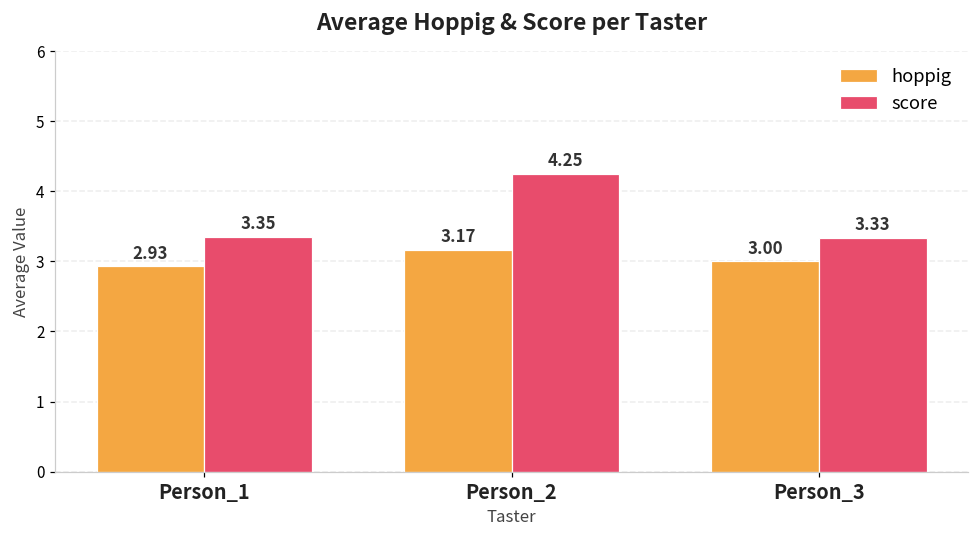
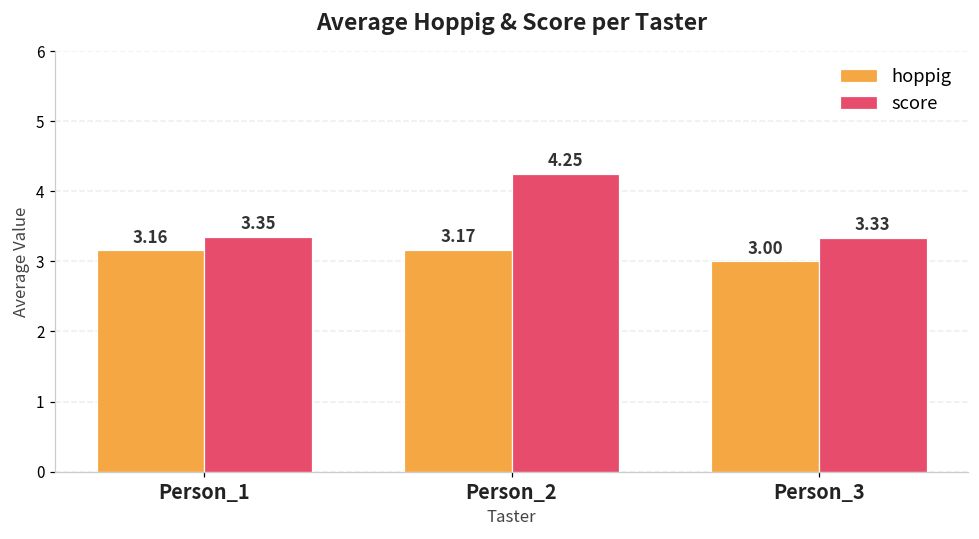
hoppig, Person_1: 2.93 -> 3.16
